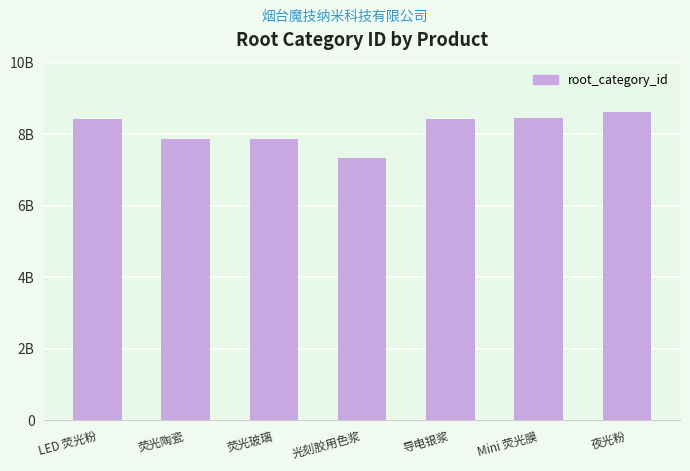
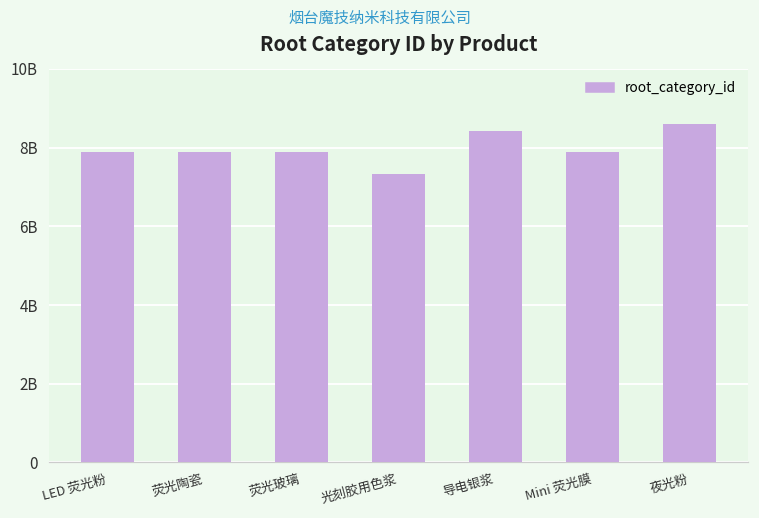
LED 荧光粉: 8400000000 -> 7900000000
Mini 荧光膜: 8400000000 -> 7900000000
